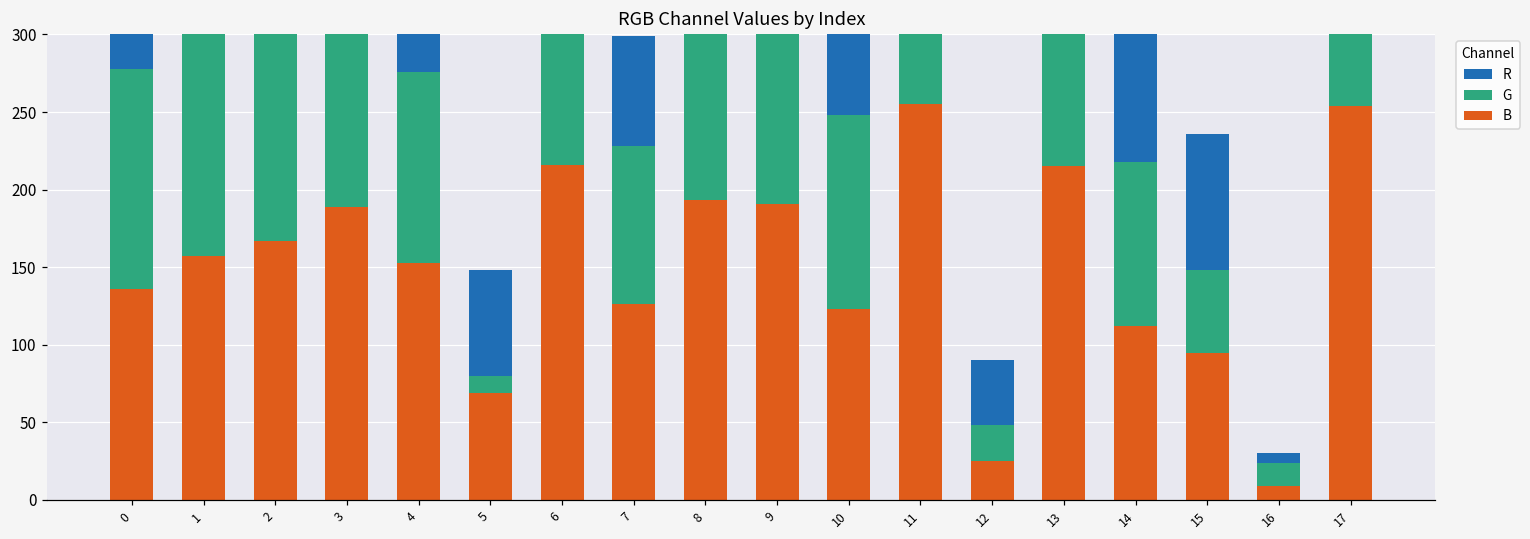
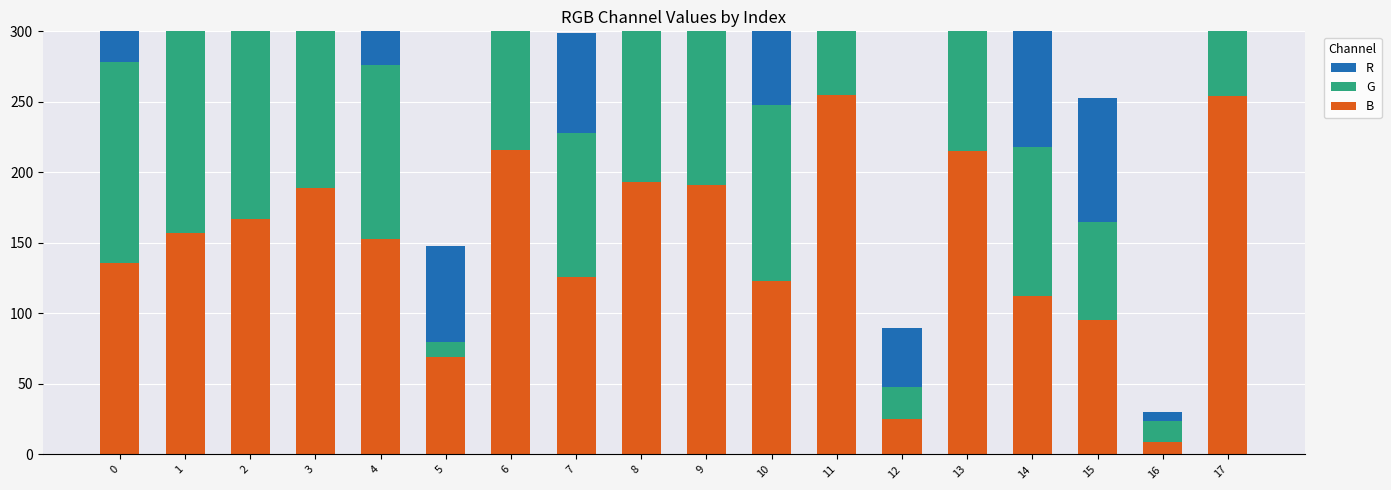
G, 15: 53 -> 70
